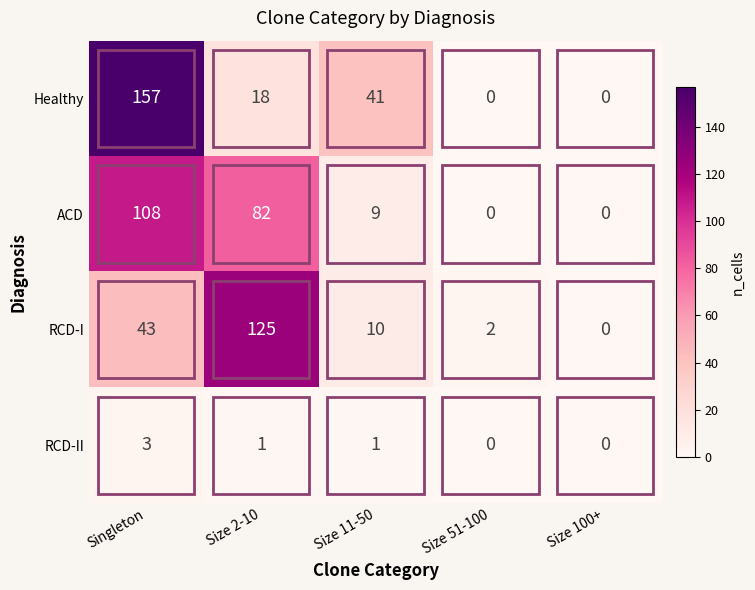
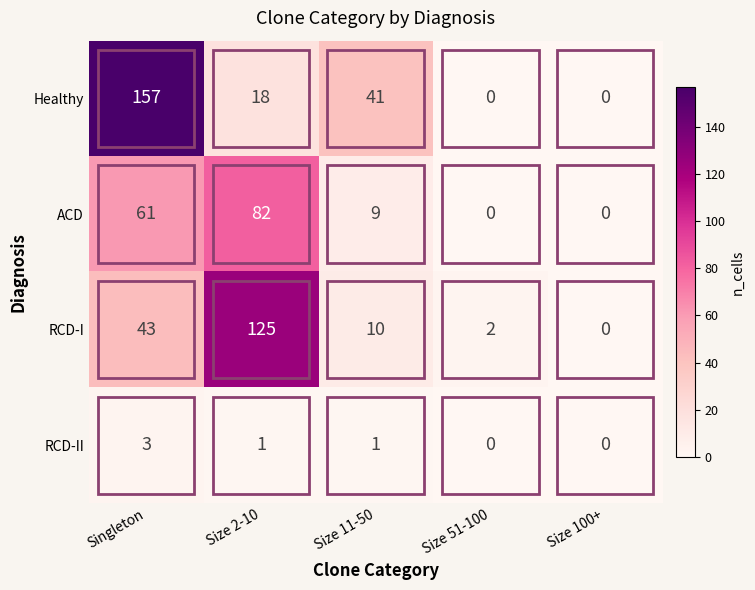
ACD, Singleton: 108 -> 61
